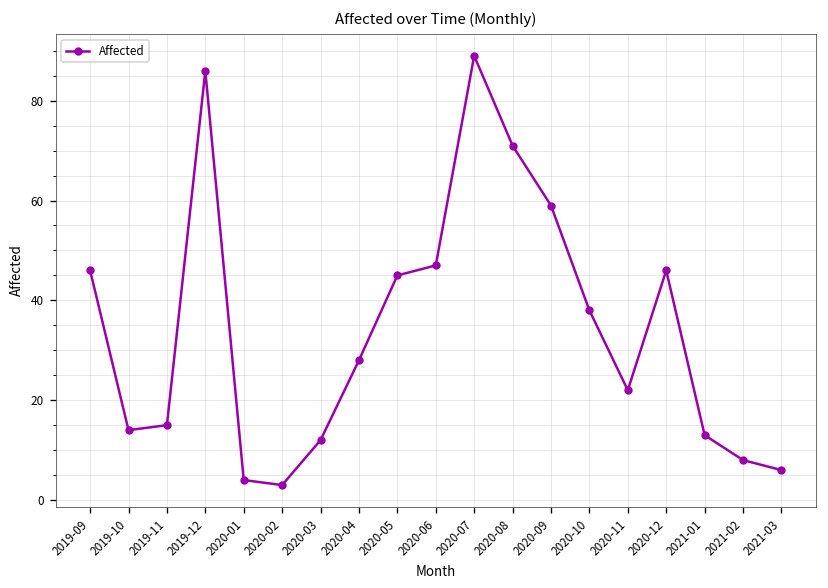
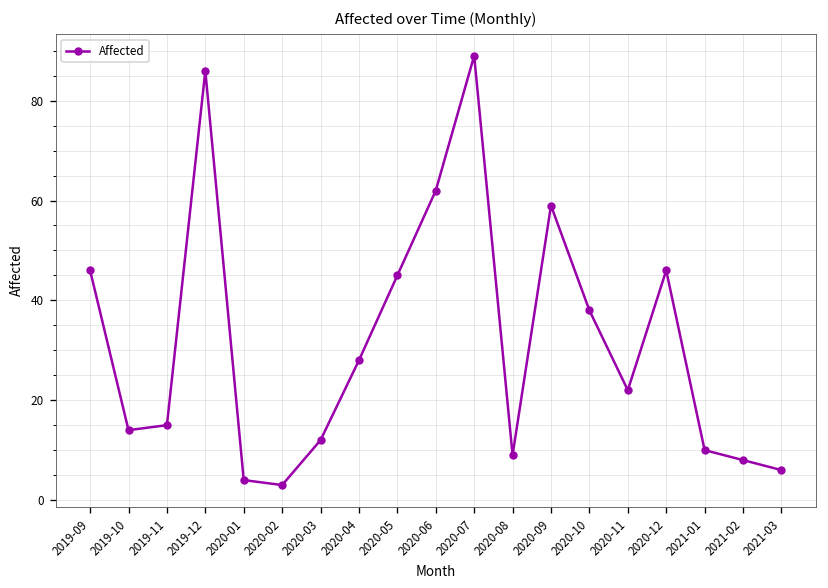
2020-06: 47 -> 62
2020-08: 71 -> 9
2021-01: 13 -> 10
